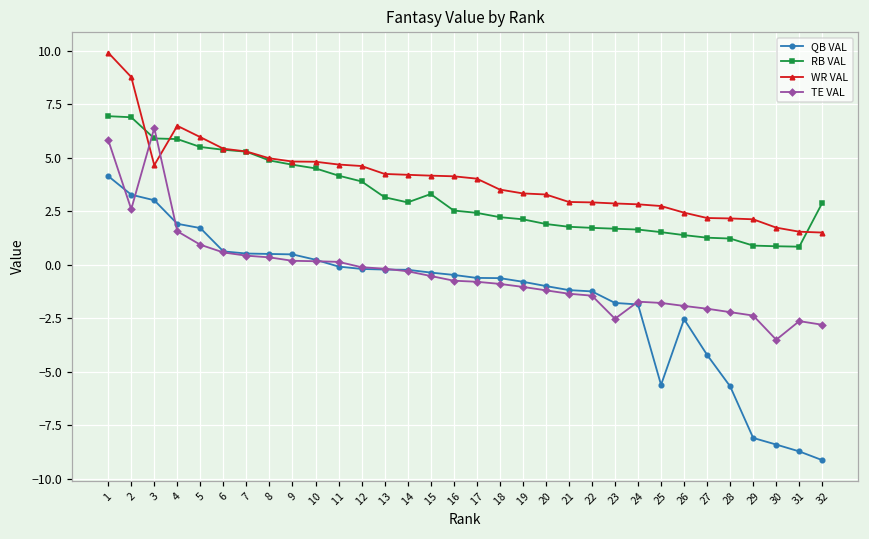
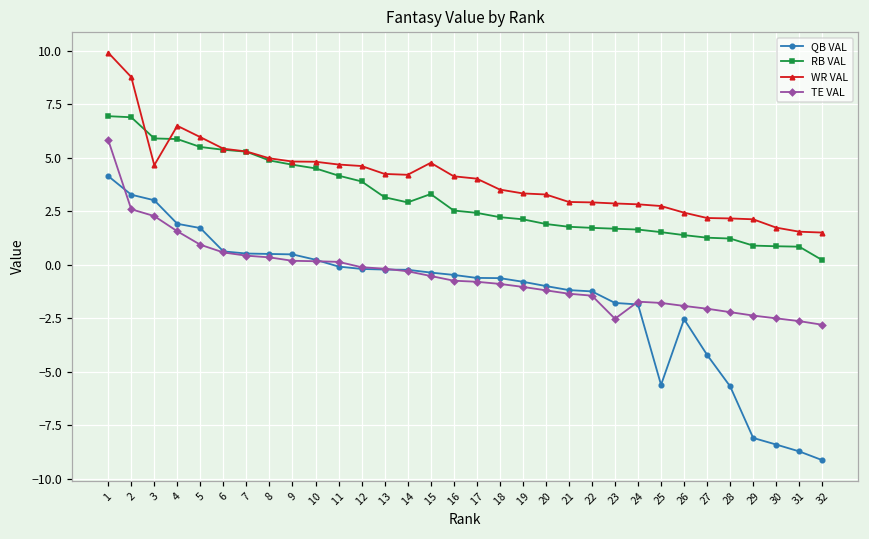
TE VAL, 3: 6.4 -> 2.3
WR VAL, 15: 4.2 -> 4.8
TE VAL, 30: -3.5 -> -2.5
RB VAL, 32: 2.9 -> 0.2
